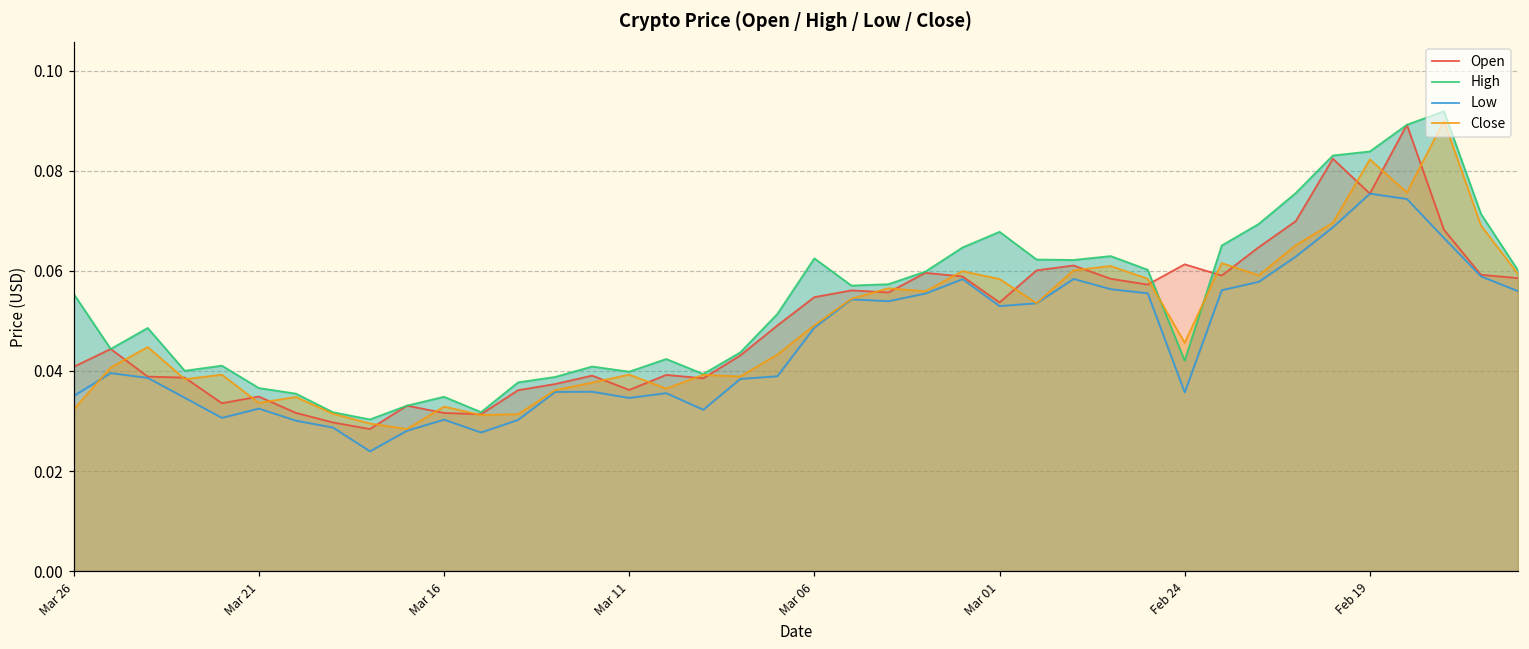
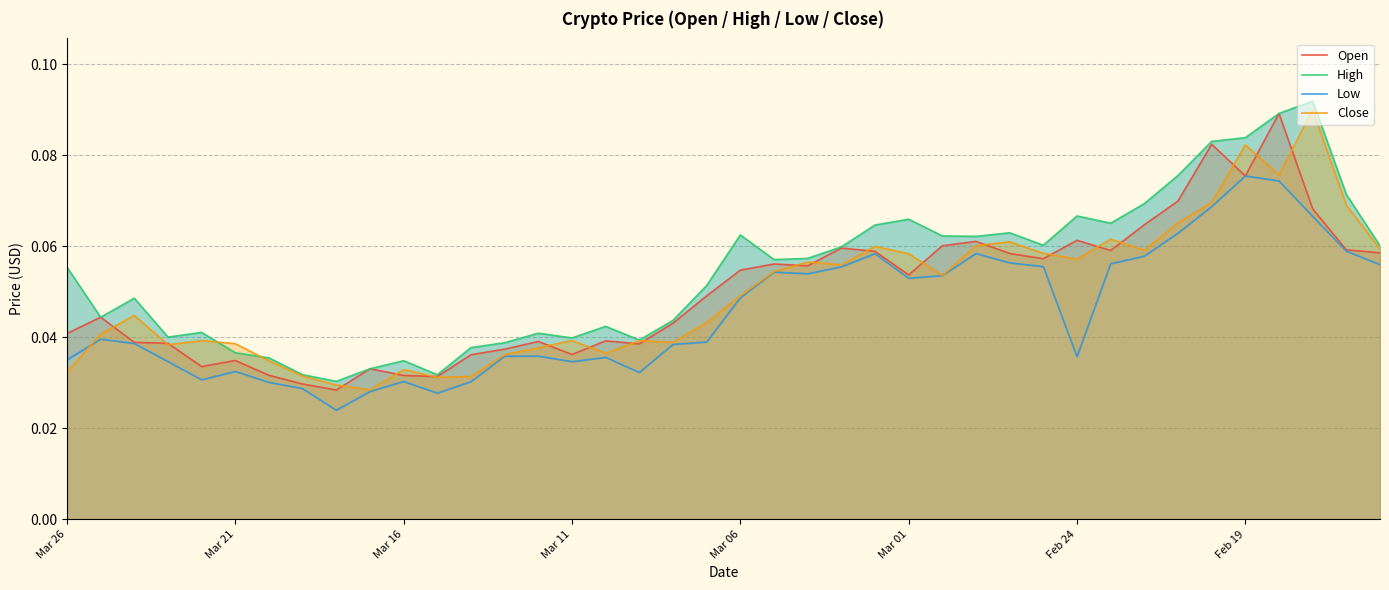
Close, Mar 21: 0.034 -> 0.039
High, Mar 01: 0.068 -> 0.066
High, Feb 24: 0.042 -> 0.067
Close, Feb 24: 0.046 -> 0.057
